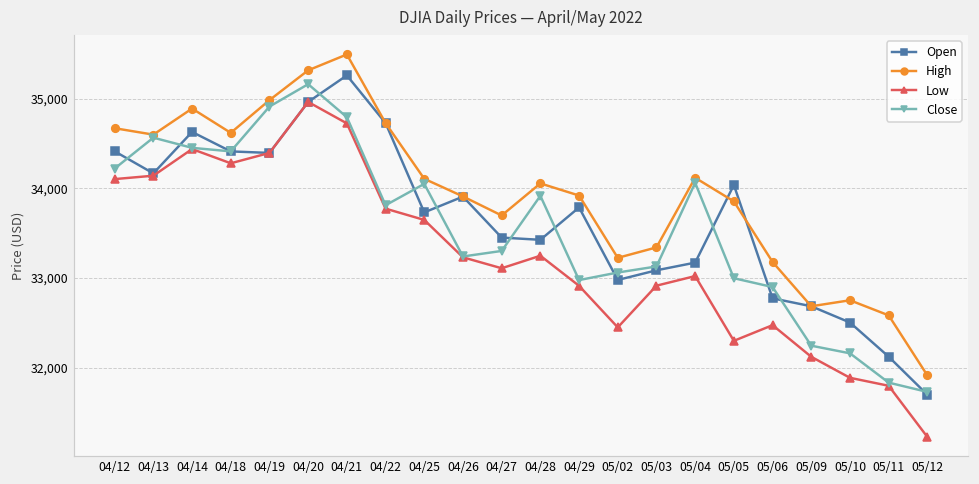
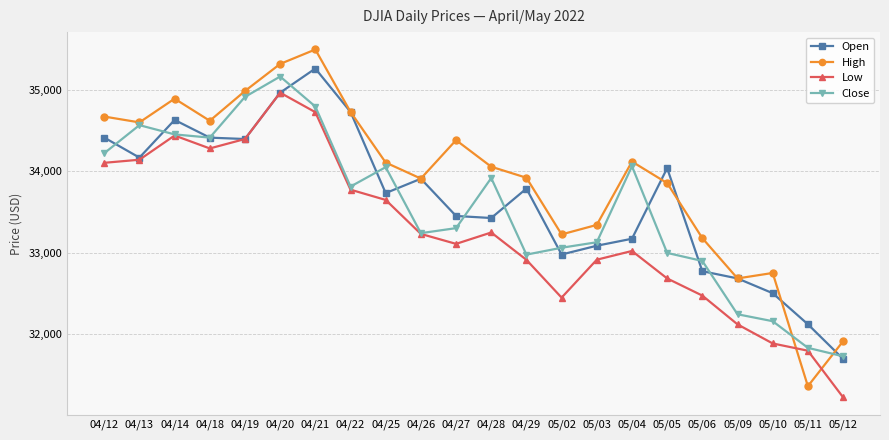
High, 04/27: 33,700 -> 34,400
Low, 05/05: 32,300 -> 32,700
High, 05/11: 32,600 -> 31,400
